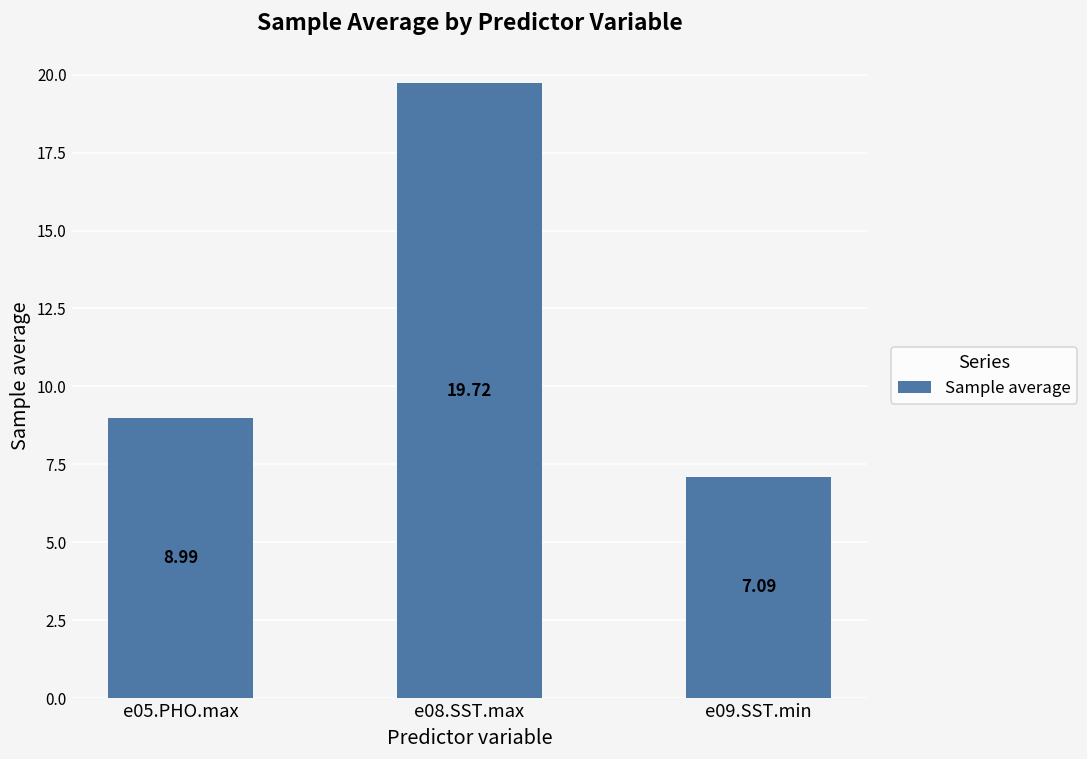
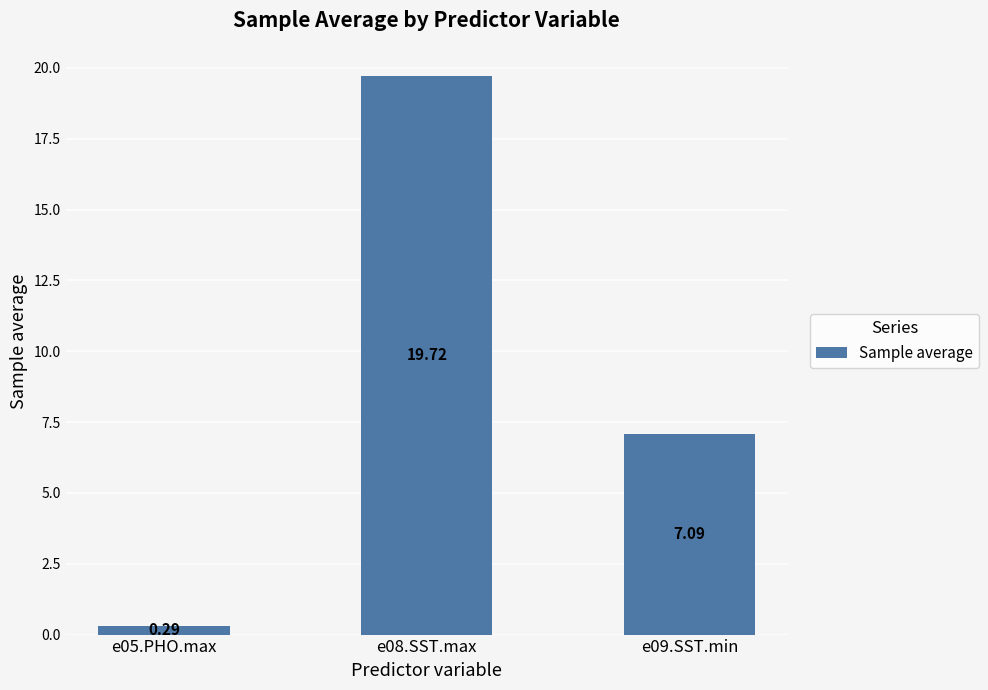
e05.PHO.max: 8.99 -> 0.29
